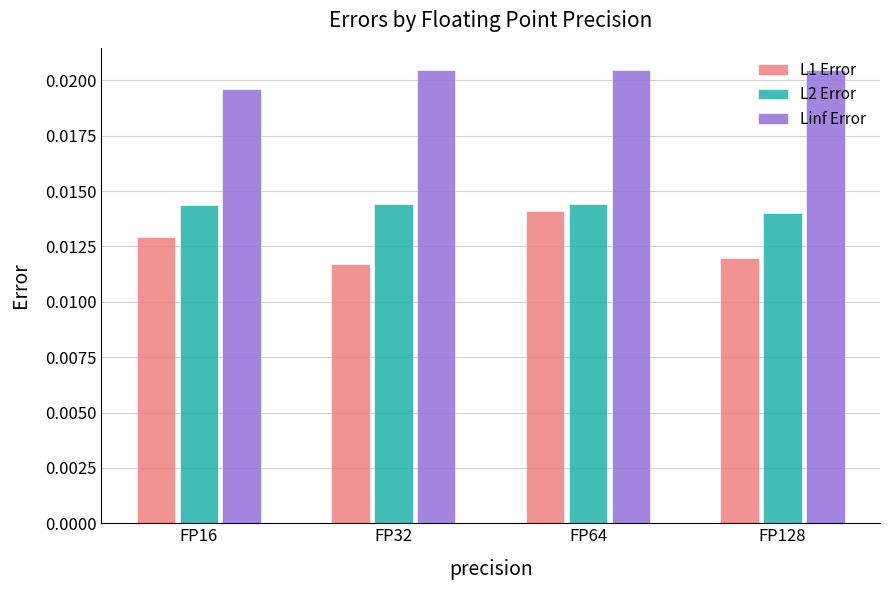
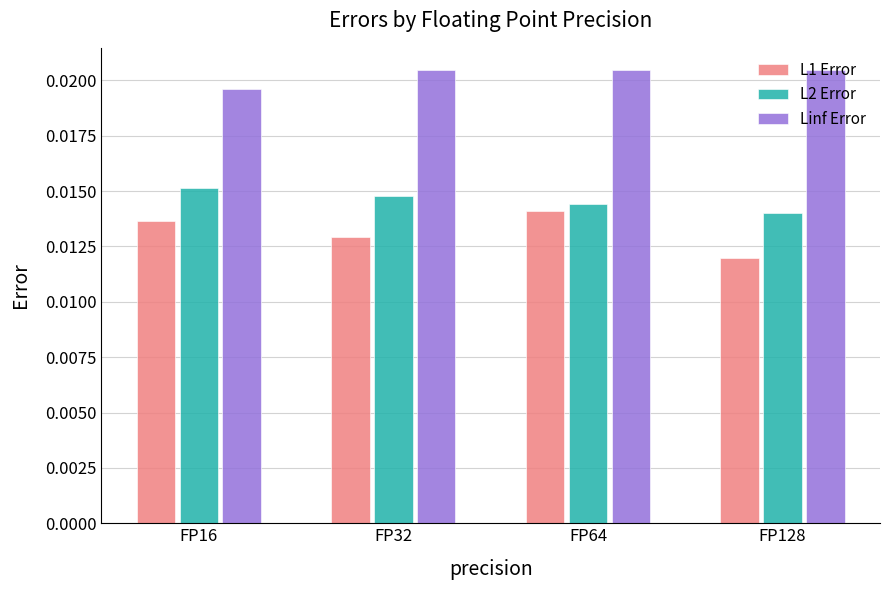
L1 Error, FP16: 0.0129 -> 0.0137
L2 Error, FP16: 0.0144 -> 0.0151
L1 Error, FP32: 0.0117 -> 0.0129
L2 Error, FP32: 0.0144 -> 0.0148
